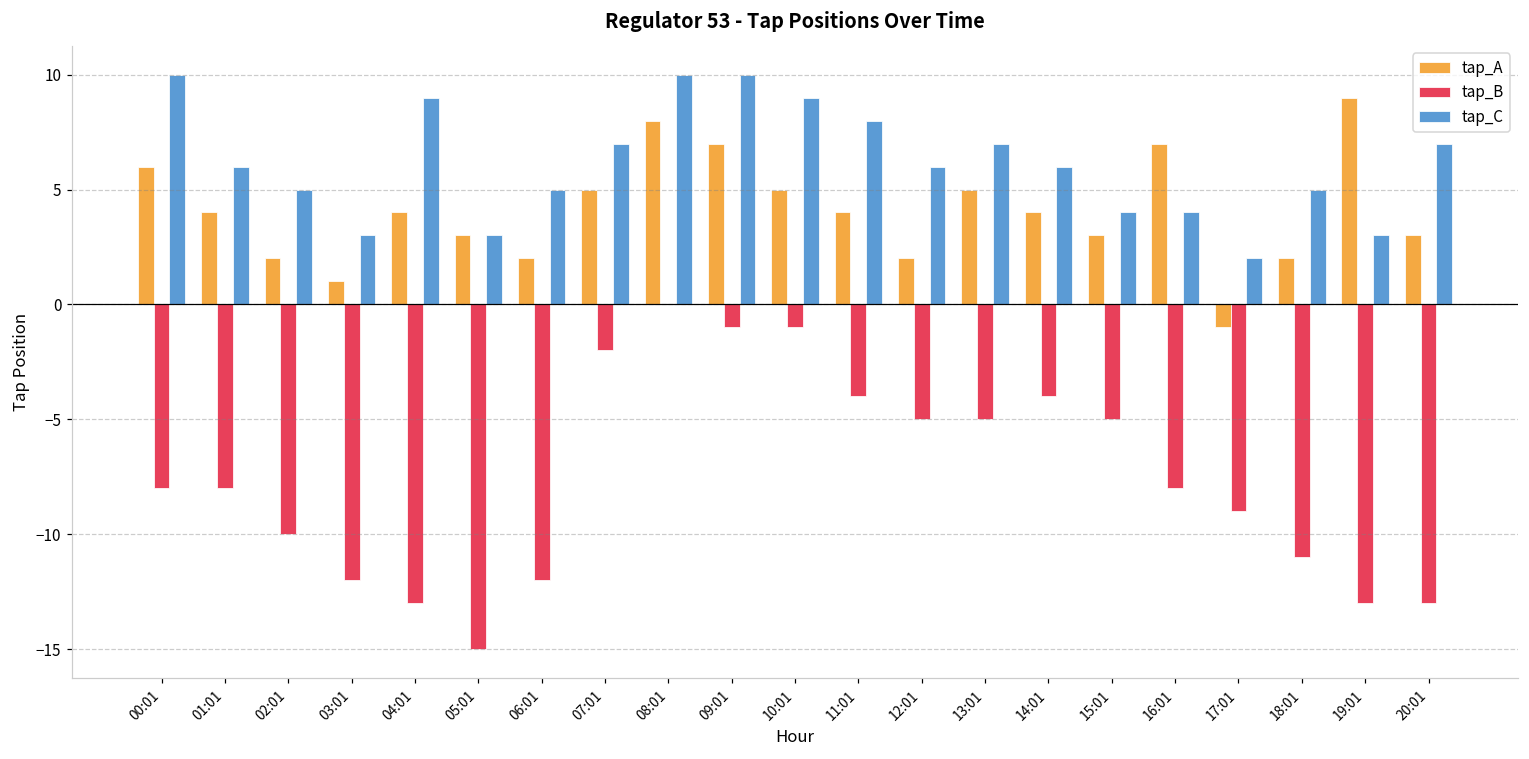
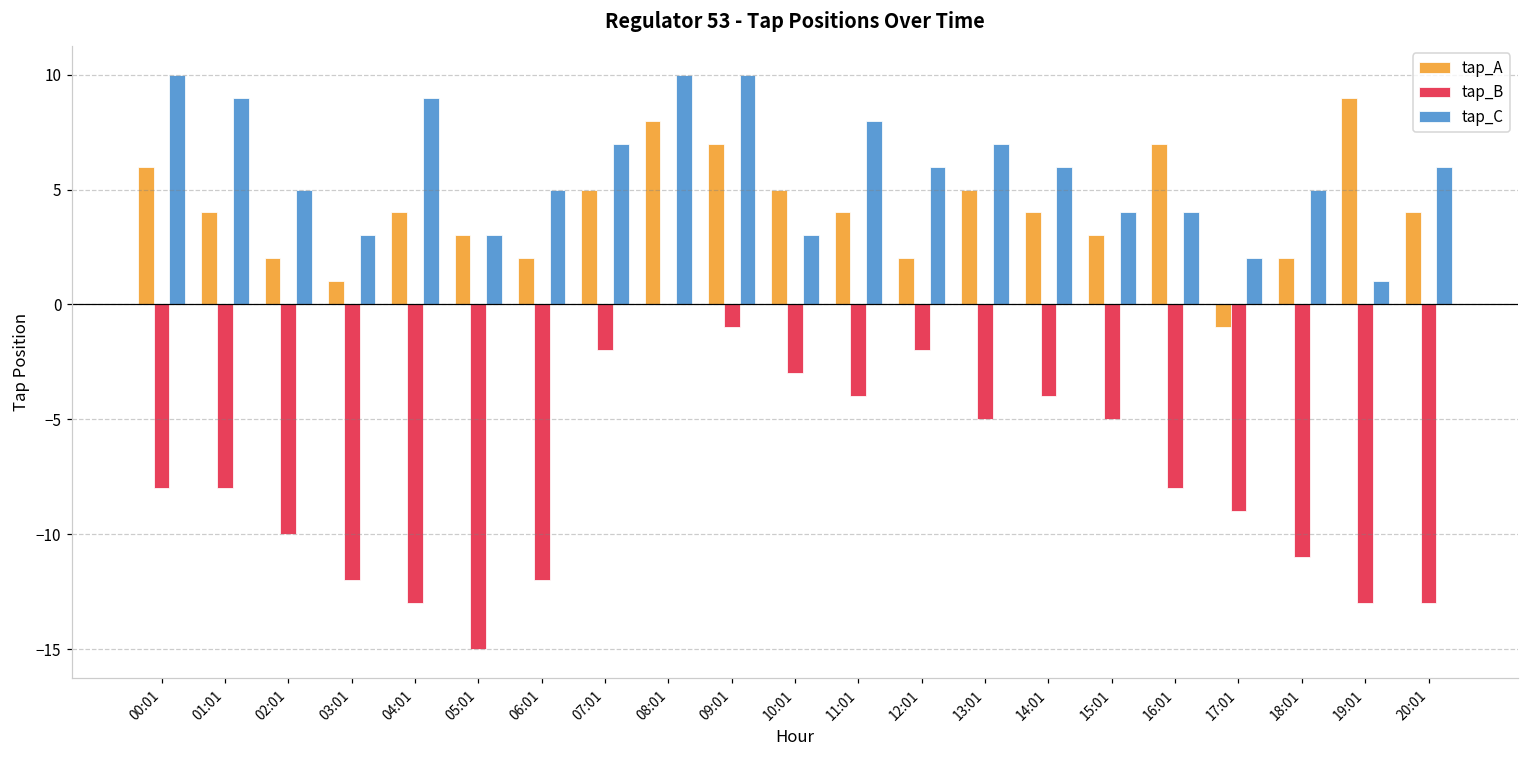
tap_C, 01:01: 6 -> 9
tap_B, 10:01: -1 -> -3
tap_C, 10:01: 9 -> 3
tap_B, 12:01: -5 -> -2
tap_C, 19:01: 3 -> 1
tap_A, 20:01: 3 -> 4
tap_C, 20:01: 7 -> 6
